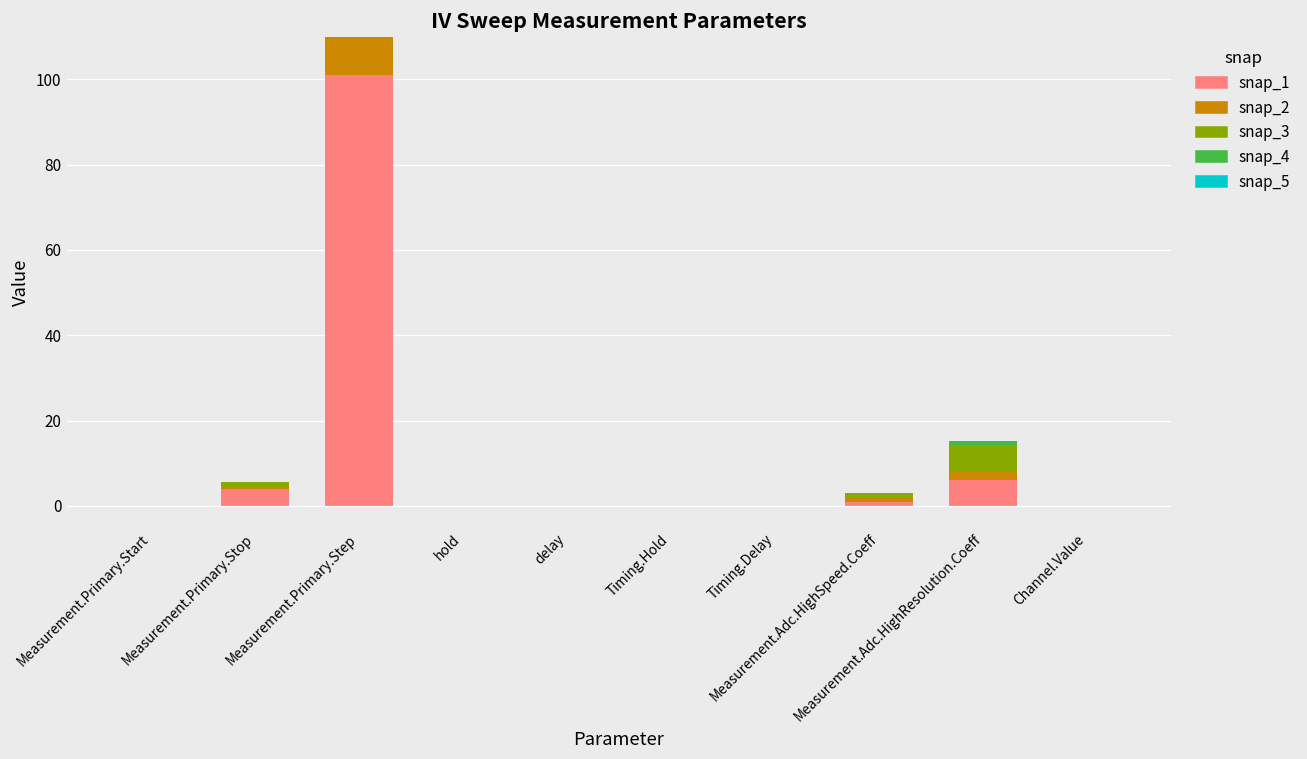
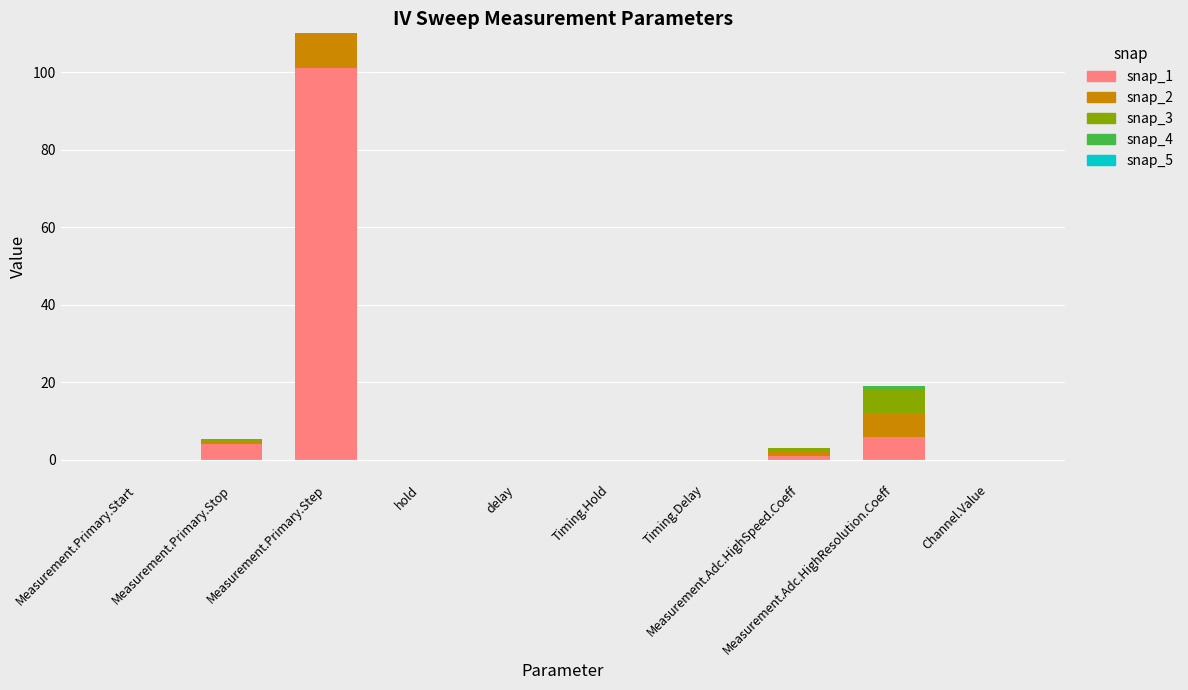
snap_2, Measurement.Adc.HighResolution.Coeff: 2 -> 6
